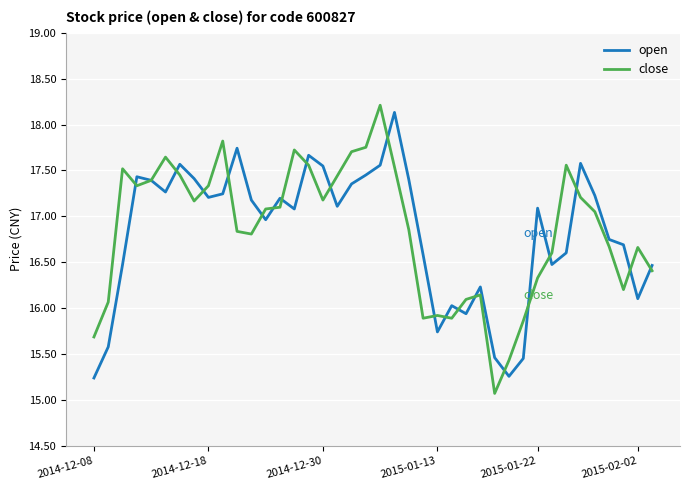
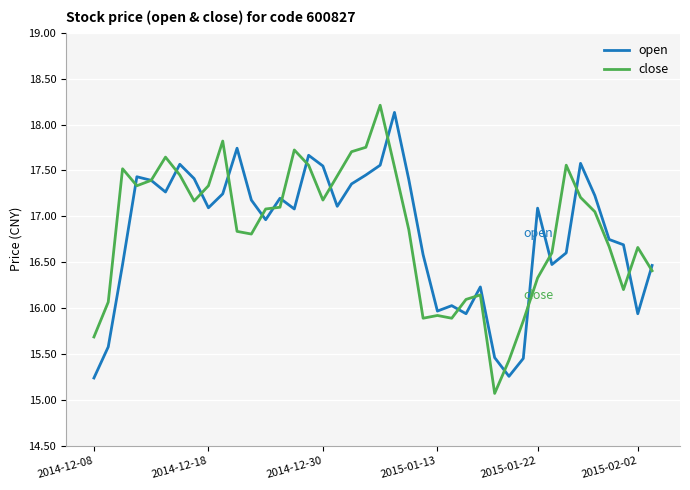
open, 2014-12-18: 17.2 -> 17.1
open, 2015-01-13: 15.7 -> 16.0
open, 2015-02-02: 16.1 -> 15.9
